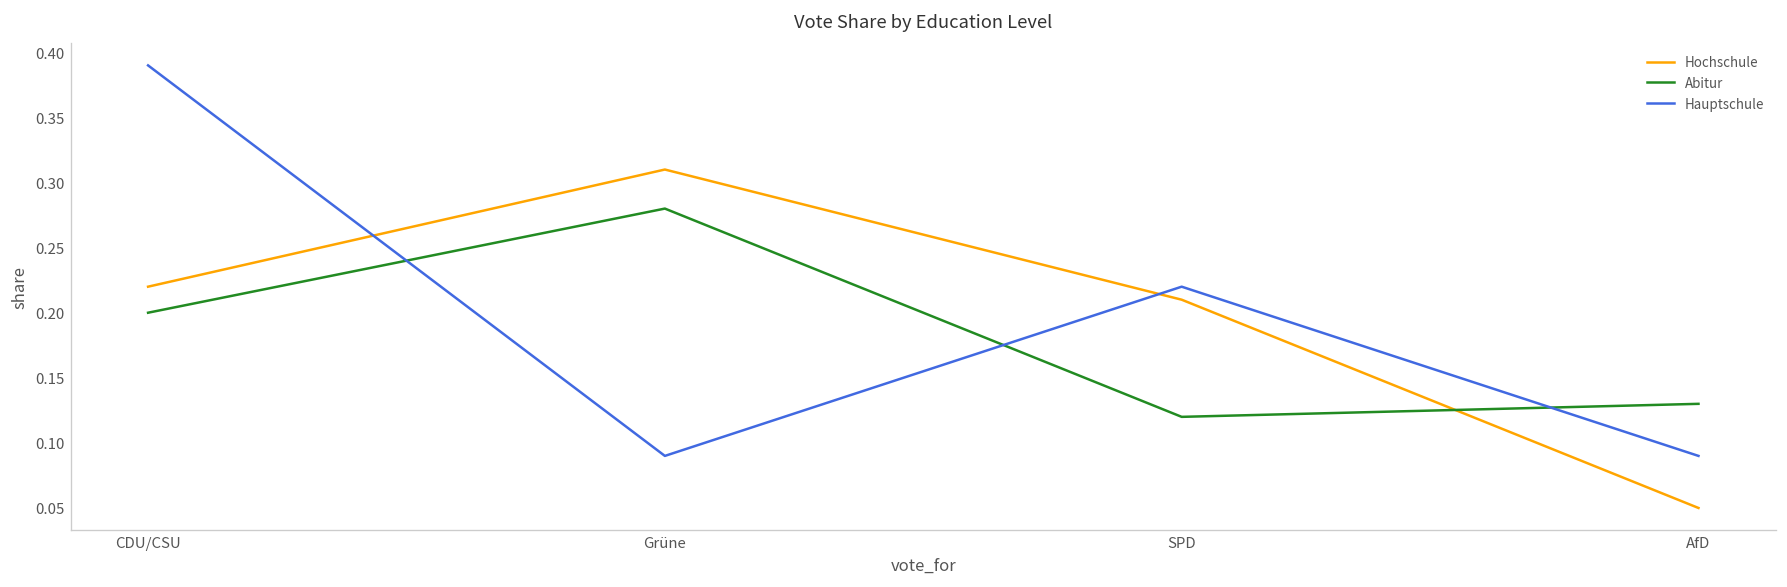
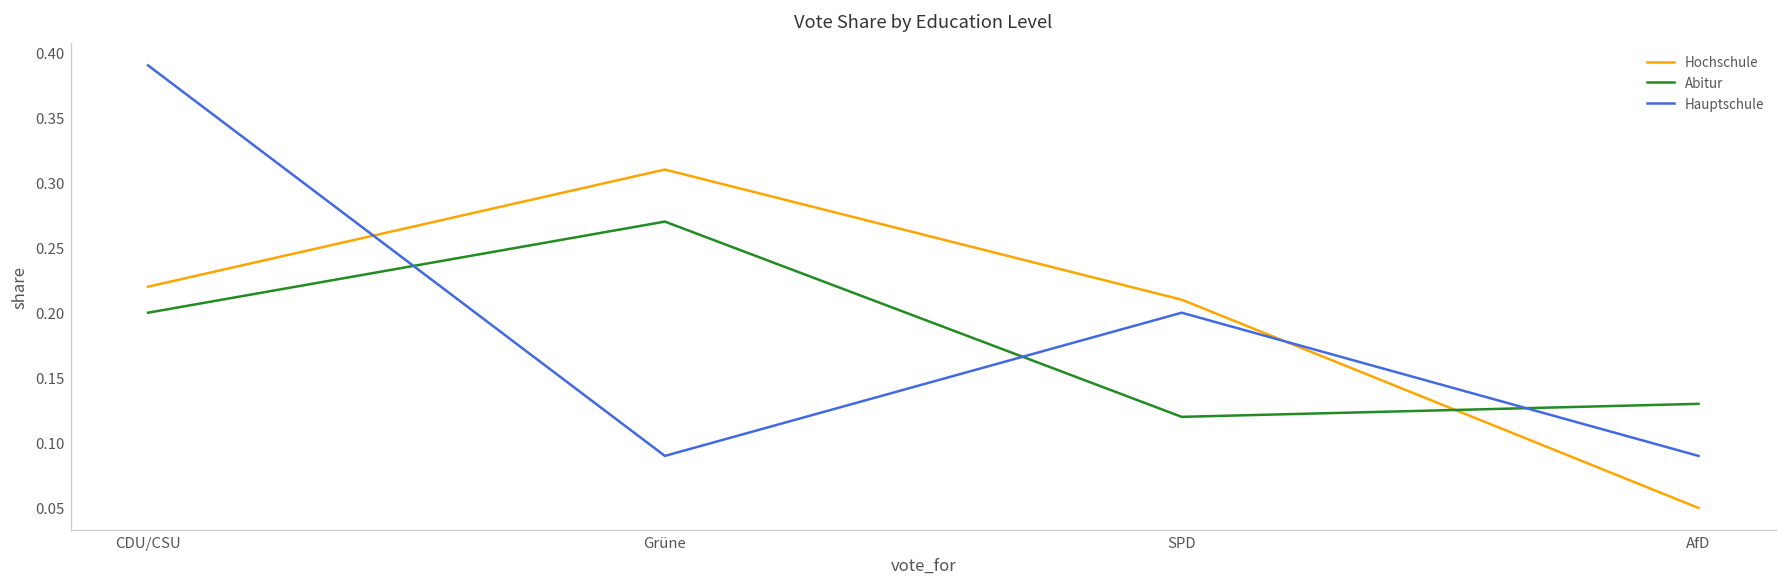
Abitur, Grüne: 0.28 -> 0.27
Hauptschule, SPD: 0.22 -> 0.20
